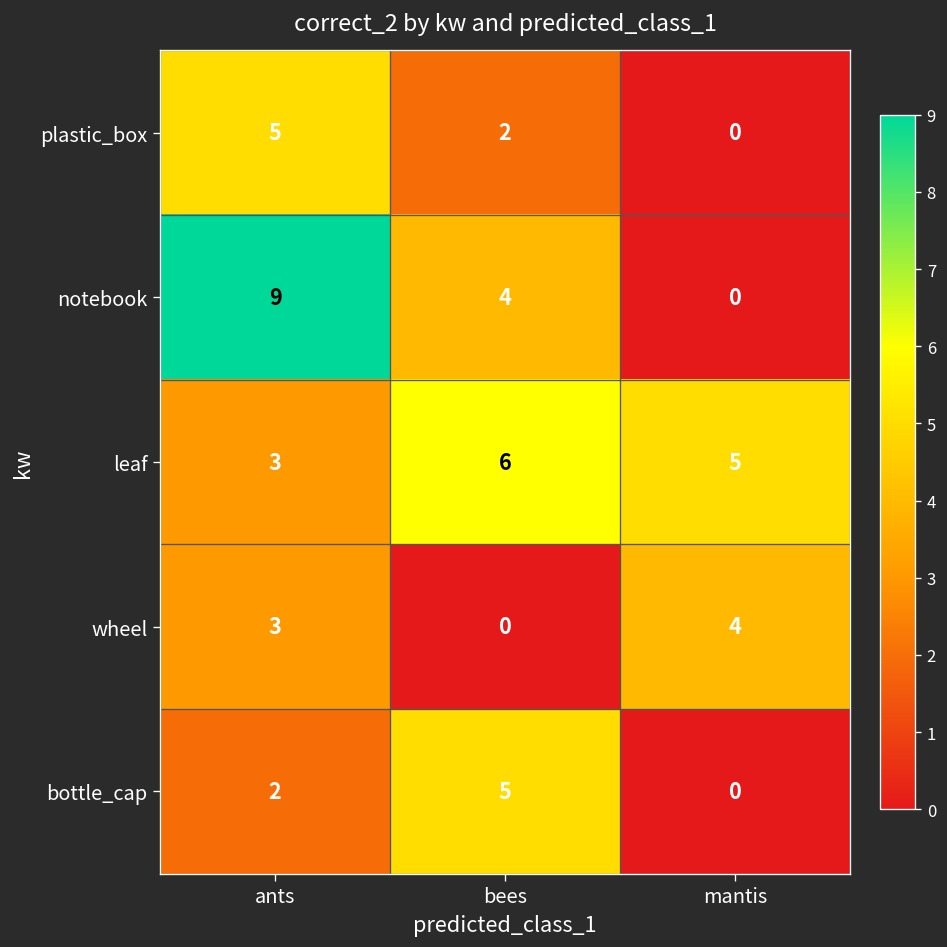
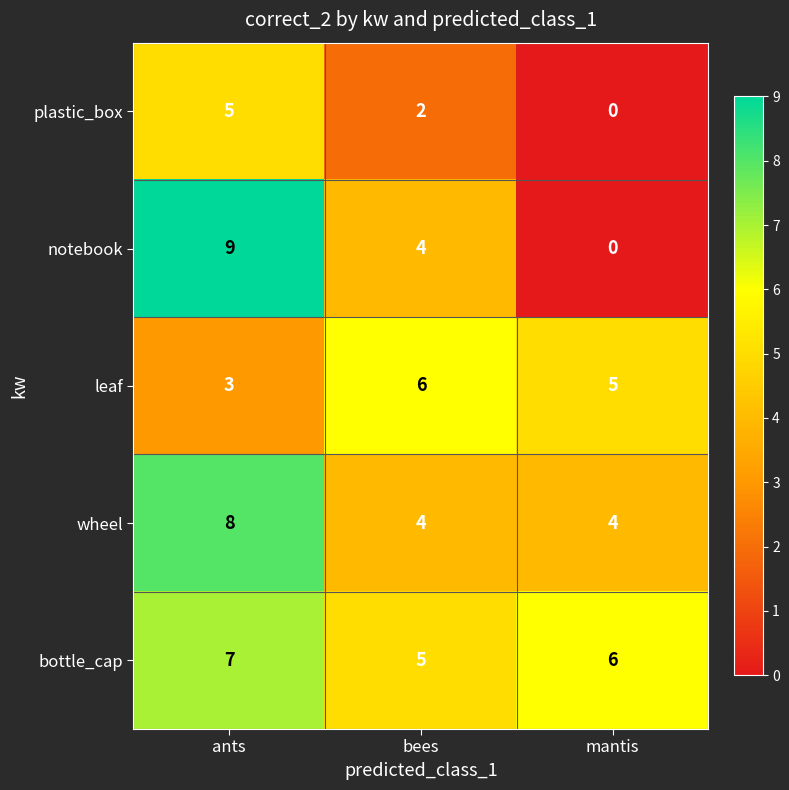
wheel, ants: 3 -> 8
wheel, bees: 0 -> 4
bottle_cap, ants: 2 -> 7
bottle_cap, mantis: 0 -> 6
